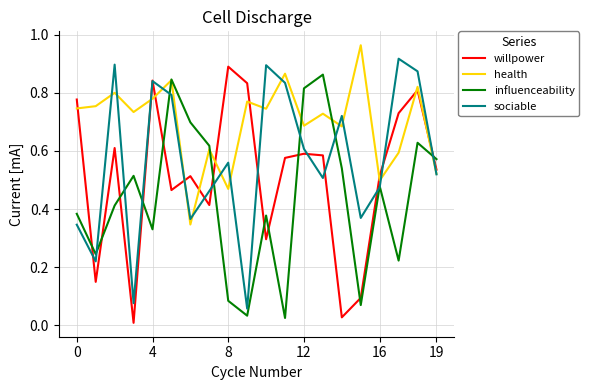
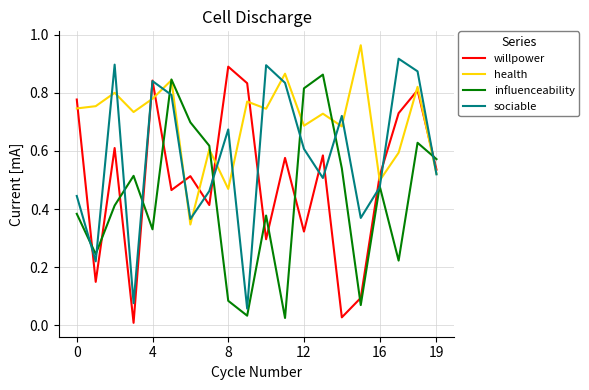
sociable, 0: 0.35 -> 0.45
sociable, 8: 0.56 -> 0.67
willpower, 12: 0.59 -> 0.32
